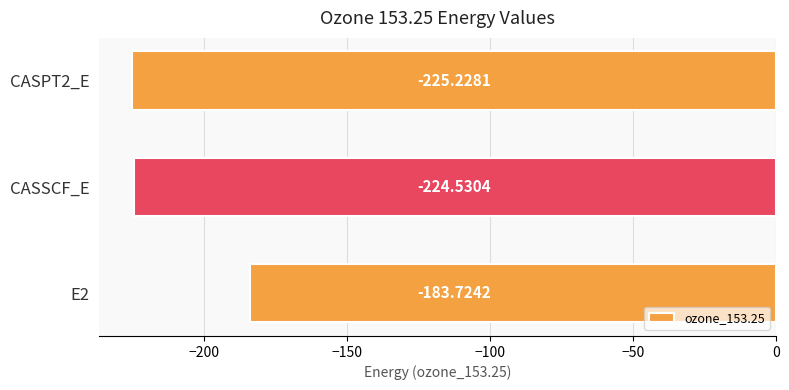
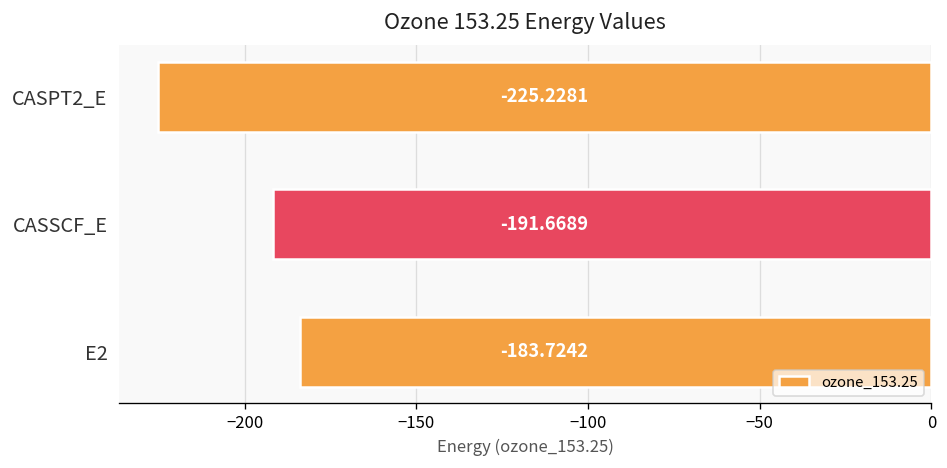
CASSCF_E: -224.5304 -> -191.6689
